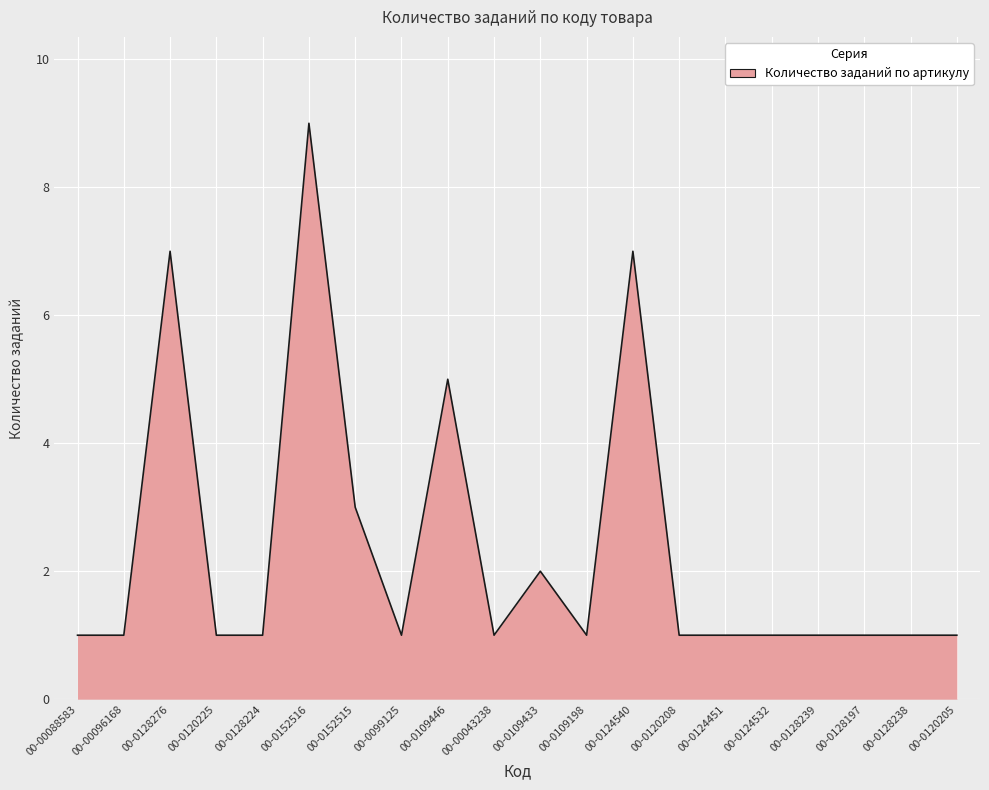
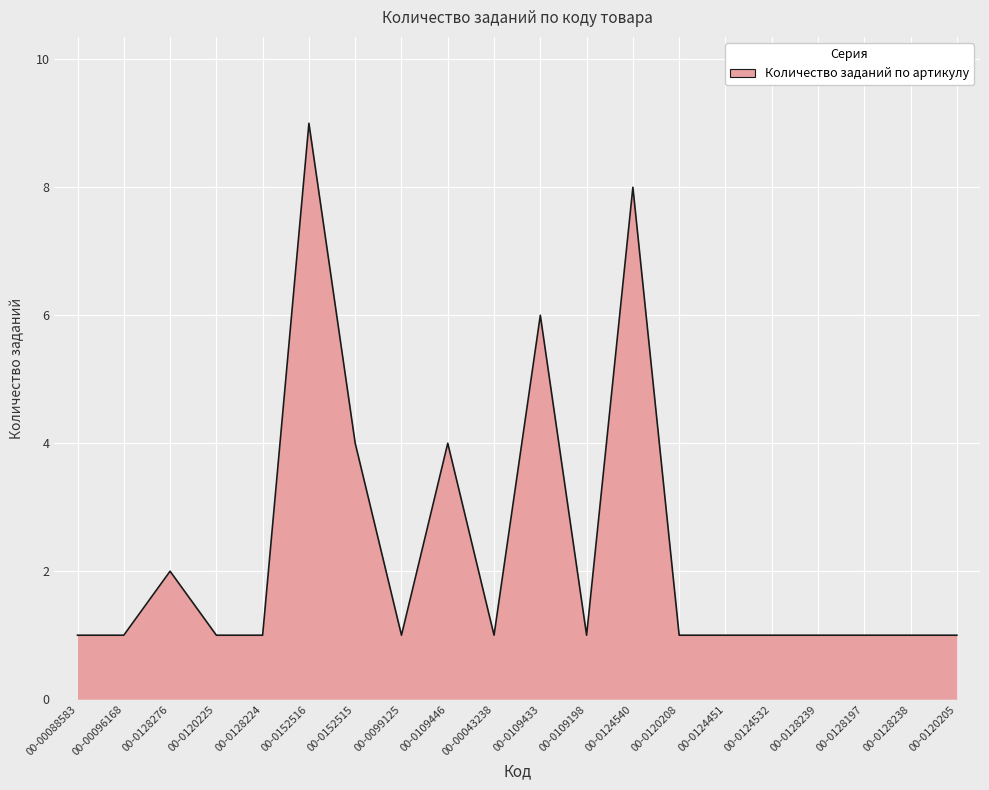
00-0128276: 7 -> 2
00-0152515: 3 -> 4
00-0109446: 5 -> 4
00-0109433: 2 -> 6
00-0124540: 7 -> 8
